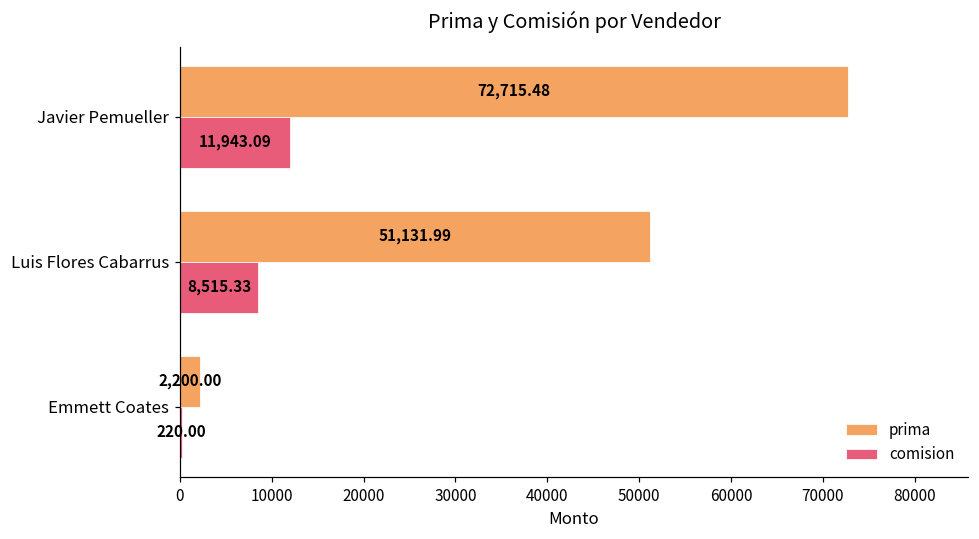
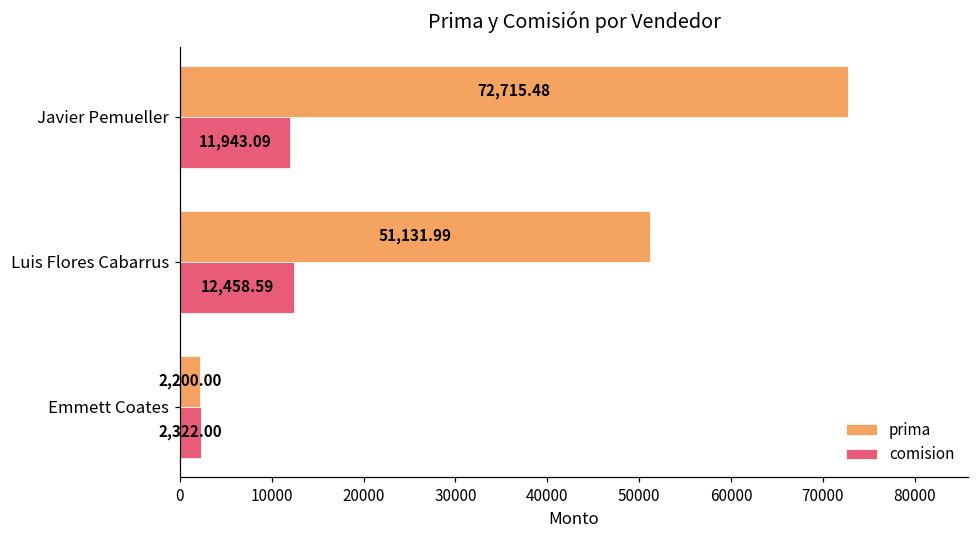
comision, Luis Flores Cabarrus: 8,515.33 -> 12,458.59
comision, Emmett Coates: 220.00 -> 2,322.00
